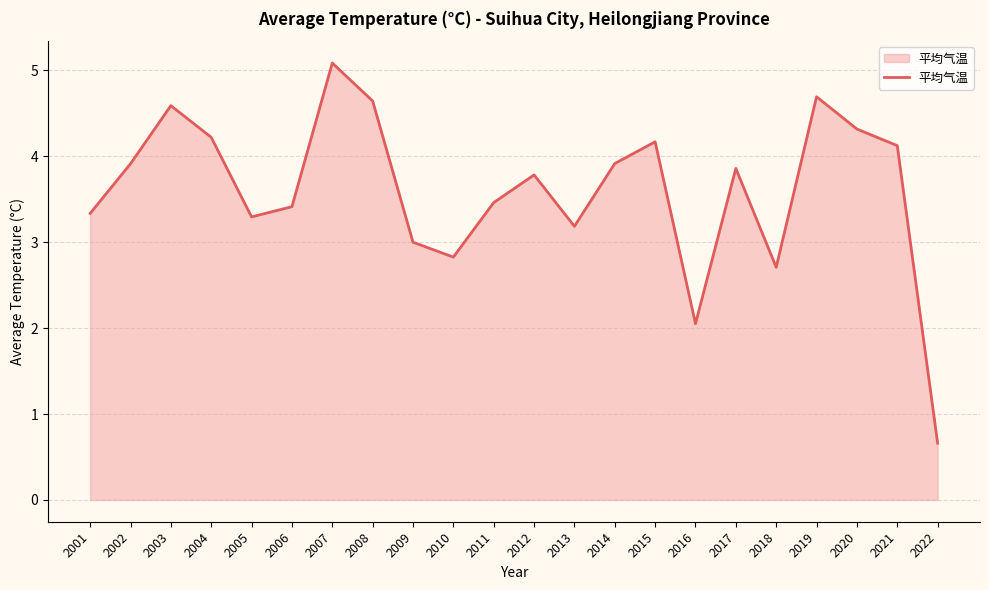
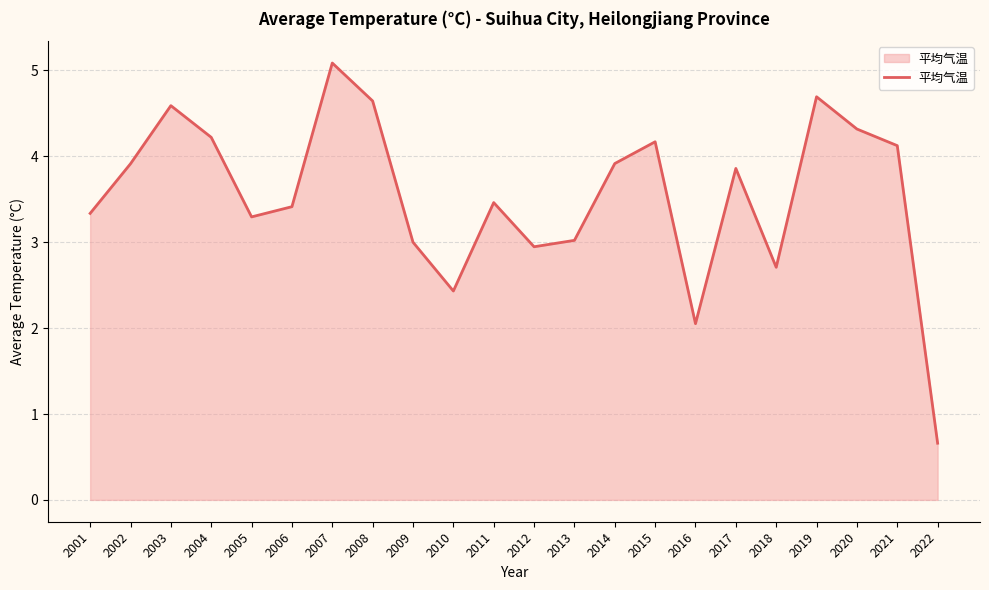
2010: 2.8 -> 2.4
2012: 3.8 -> 2.9
2013: 3.2 -> 3.0
